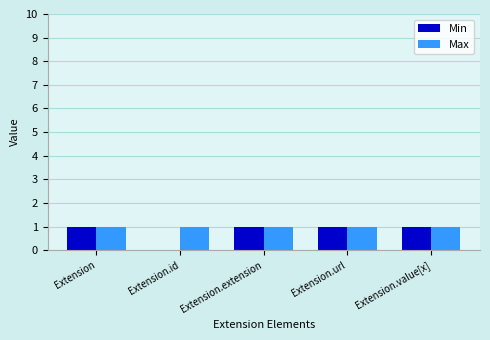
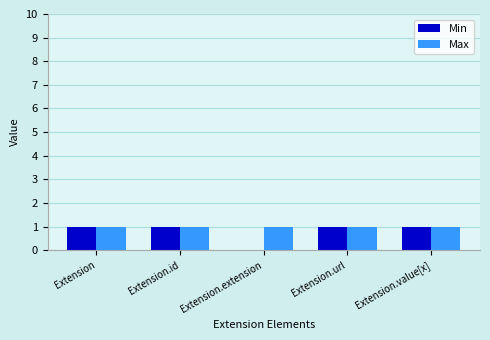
Min, Extension.id: 0 -> 1
Min, Extension.extension: 1 -> 0
